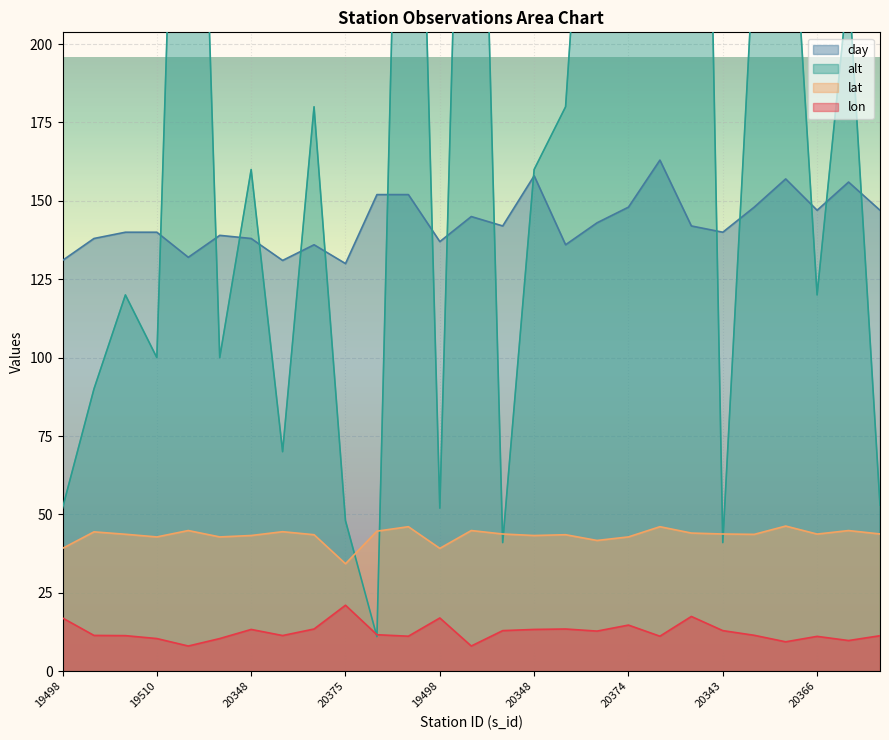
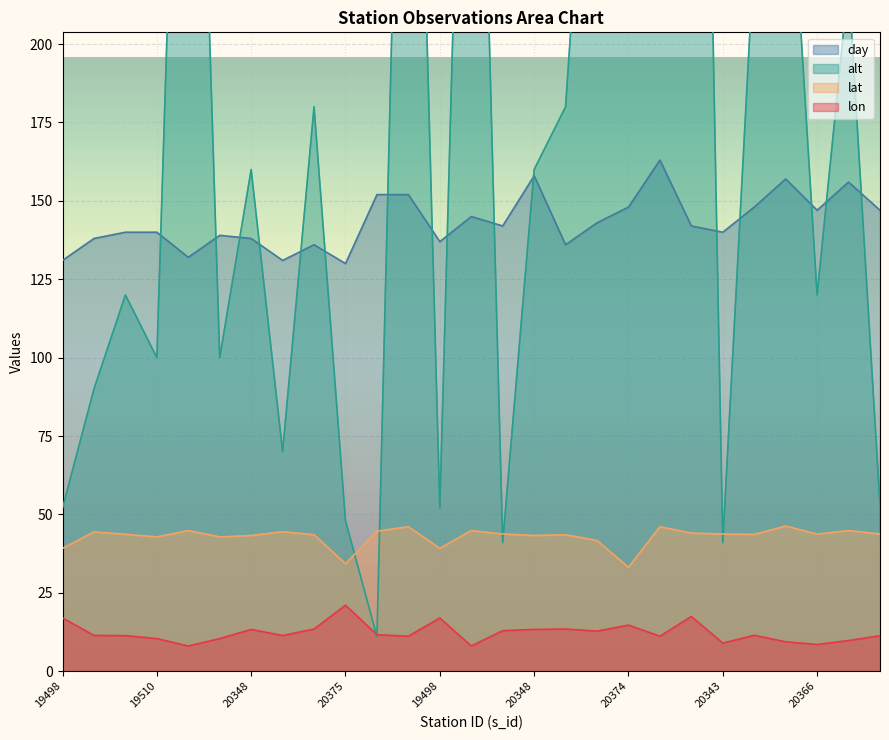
lat, 20374: 43 -> 33
lon, 20343: 13 -> 9
lon, 20366: 11 -> 9
